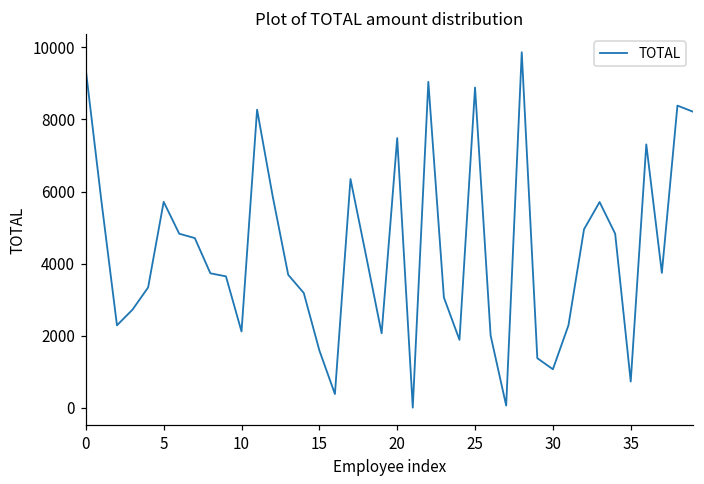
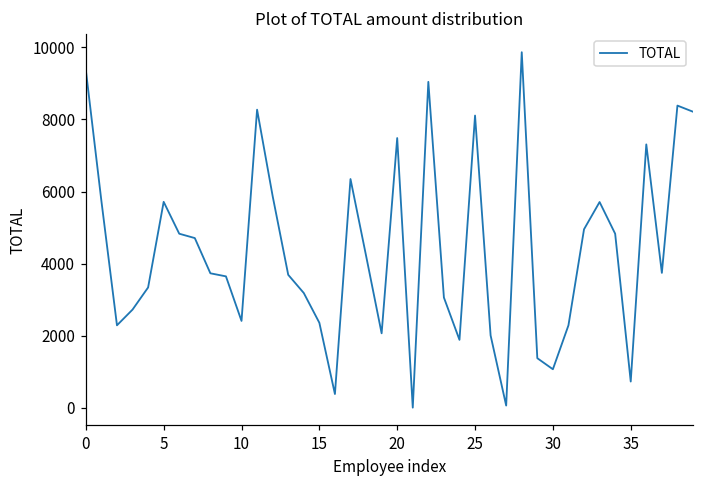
10: 2100 -> 2400
15: 1600 -> 2400
25: 8900 -> 8100
